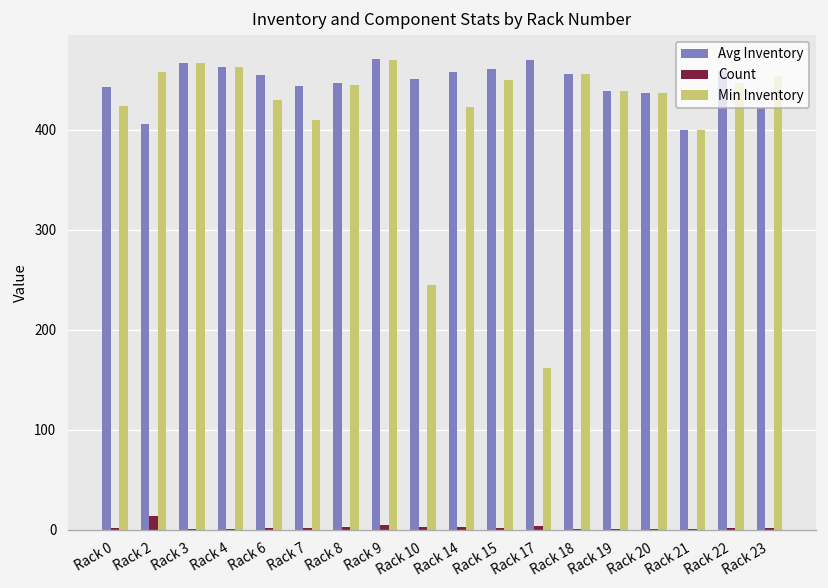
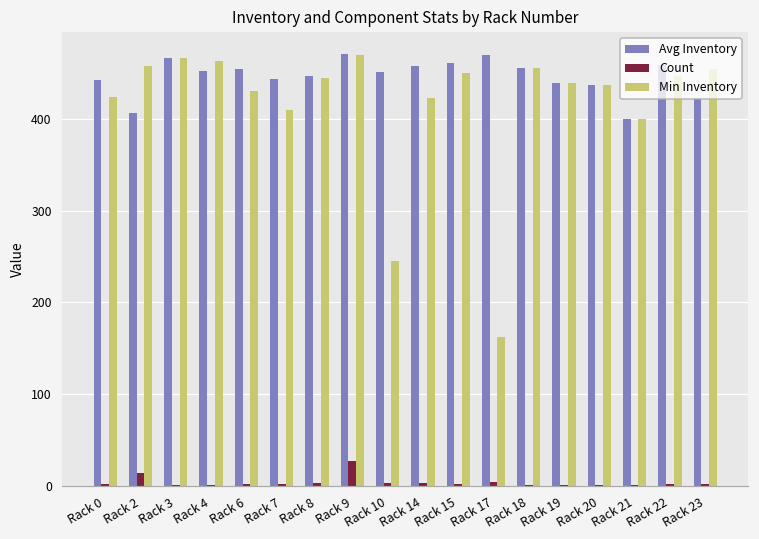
Avg Inventory, Rack 4: 460 -> 450
Count, Rack 9: 10 -> 30
